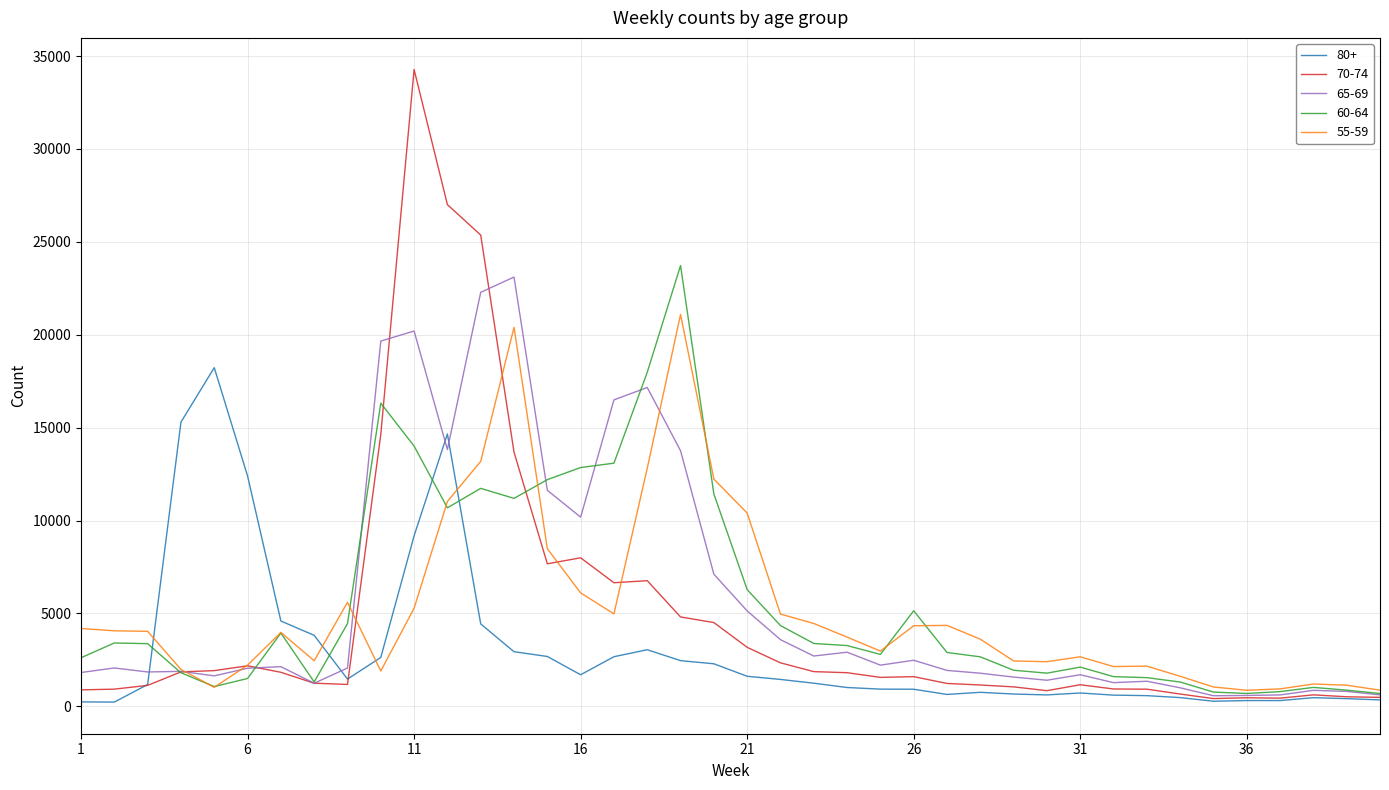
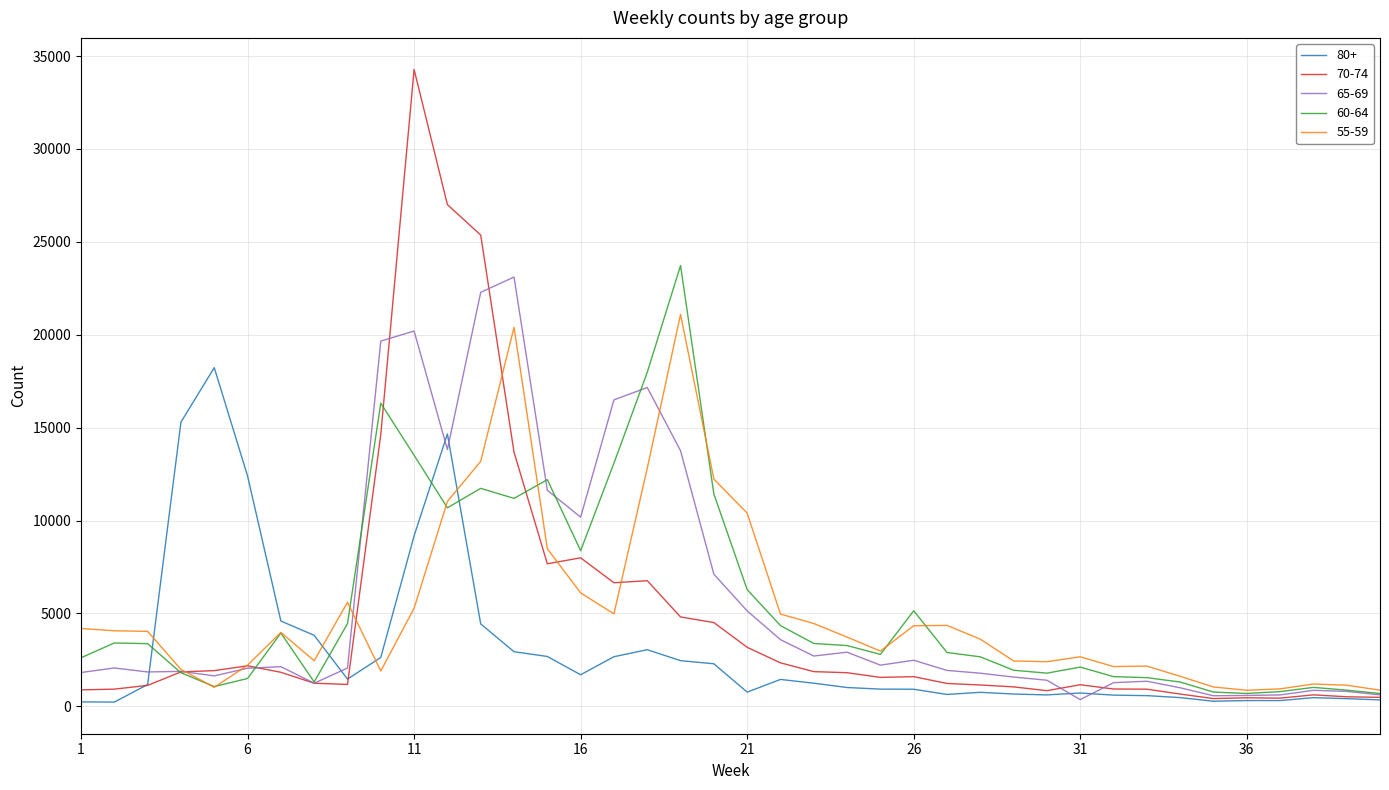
60-64, 11: 14000 -> 13500
60-64, 16: 12900 -> 8400
80+, 21: 1600 -> 800
65-69, 31: 1700 -> 400
